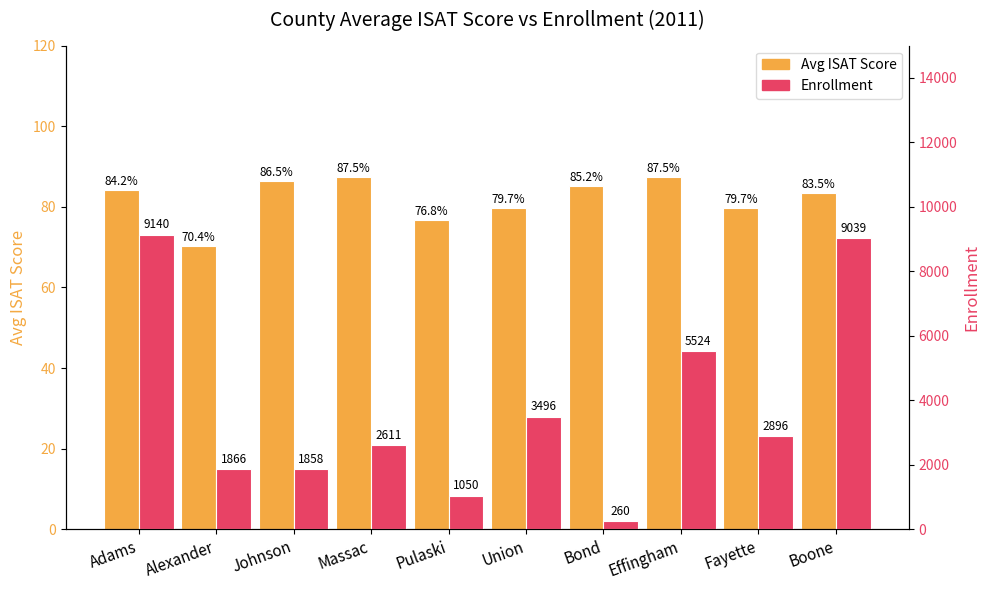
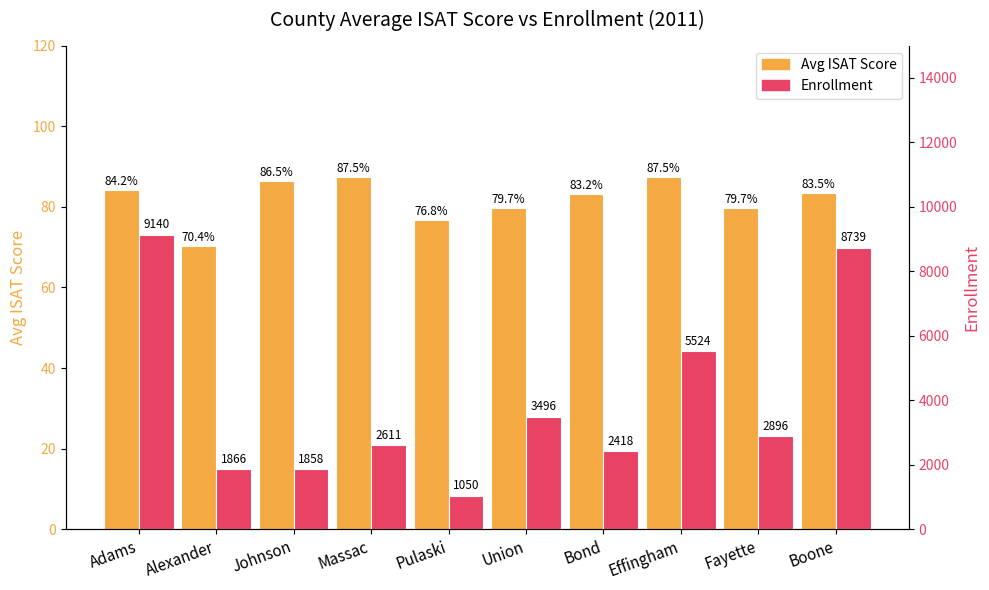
Avg ISAT Score, Bond: 85.2% -> 83.2%
Enrollment, Bond: 260 -> 2418
Enrollment, Boone: 9039 -> 8739
